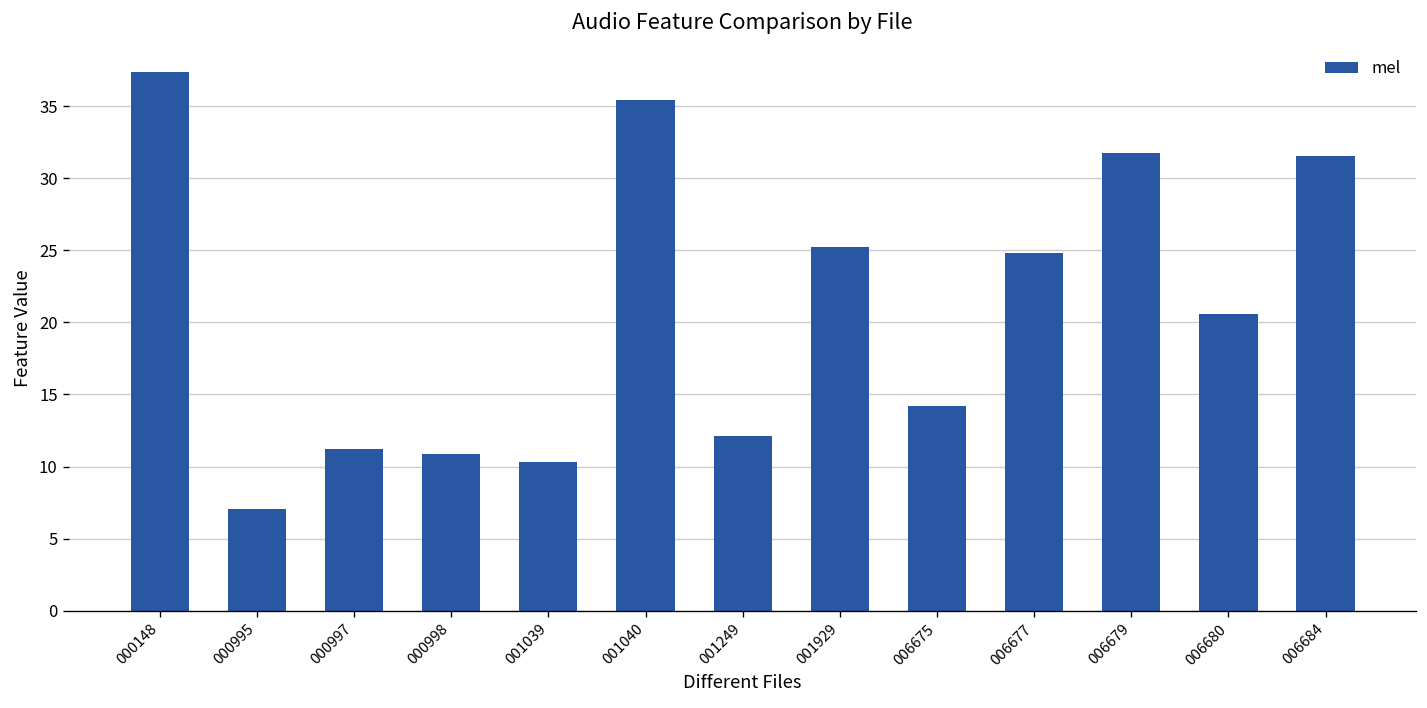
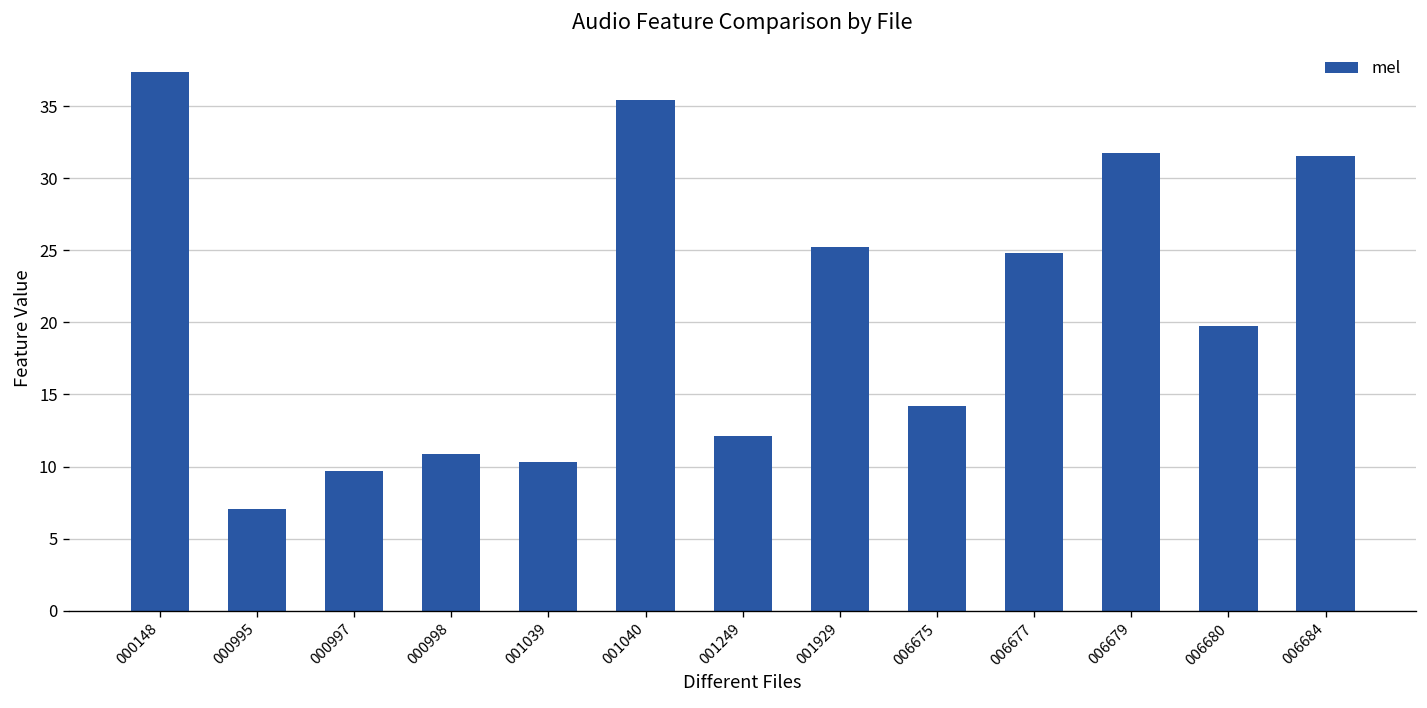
000997: 11.2 -> 9.7
006680: 20.6 -> 19.7
